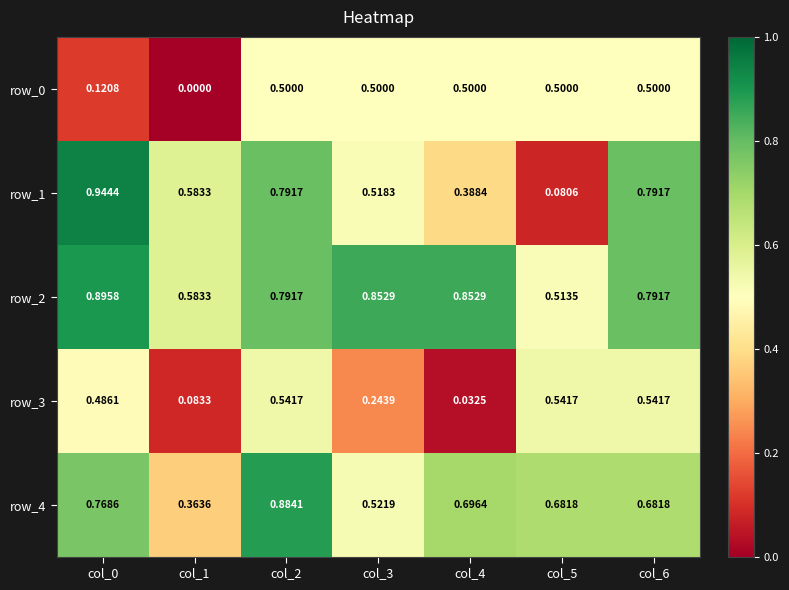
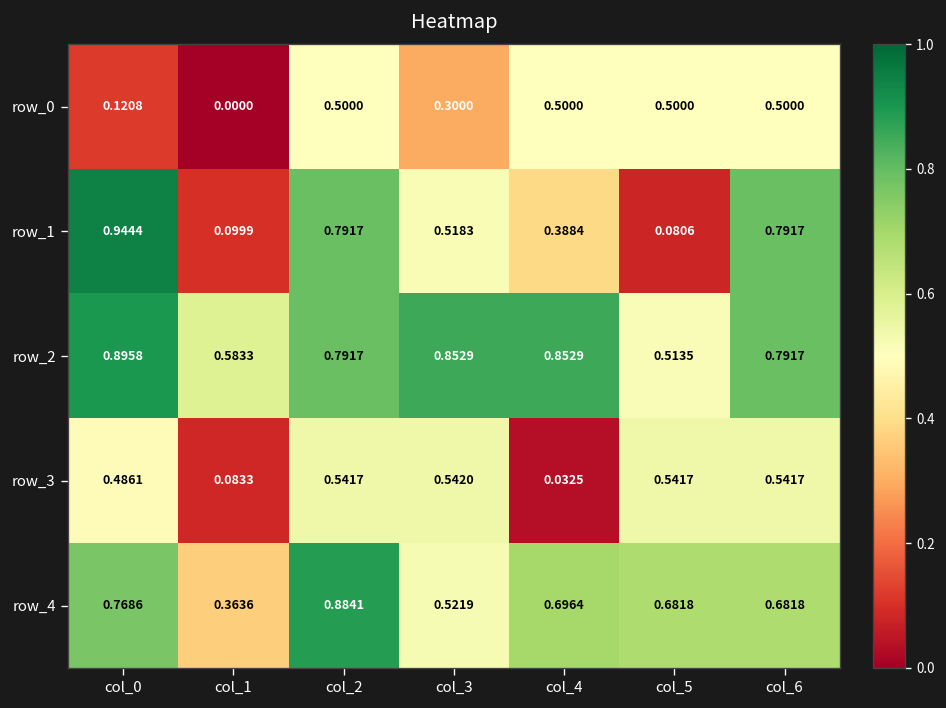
row_0, col_3: 0.5000 -> 0.3000
row_1, col_1: 0.5833 -> 0.0999
row_3, col_3: 0.2439 -> 0.5420
